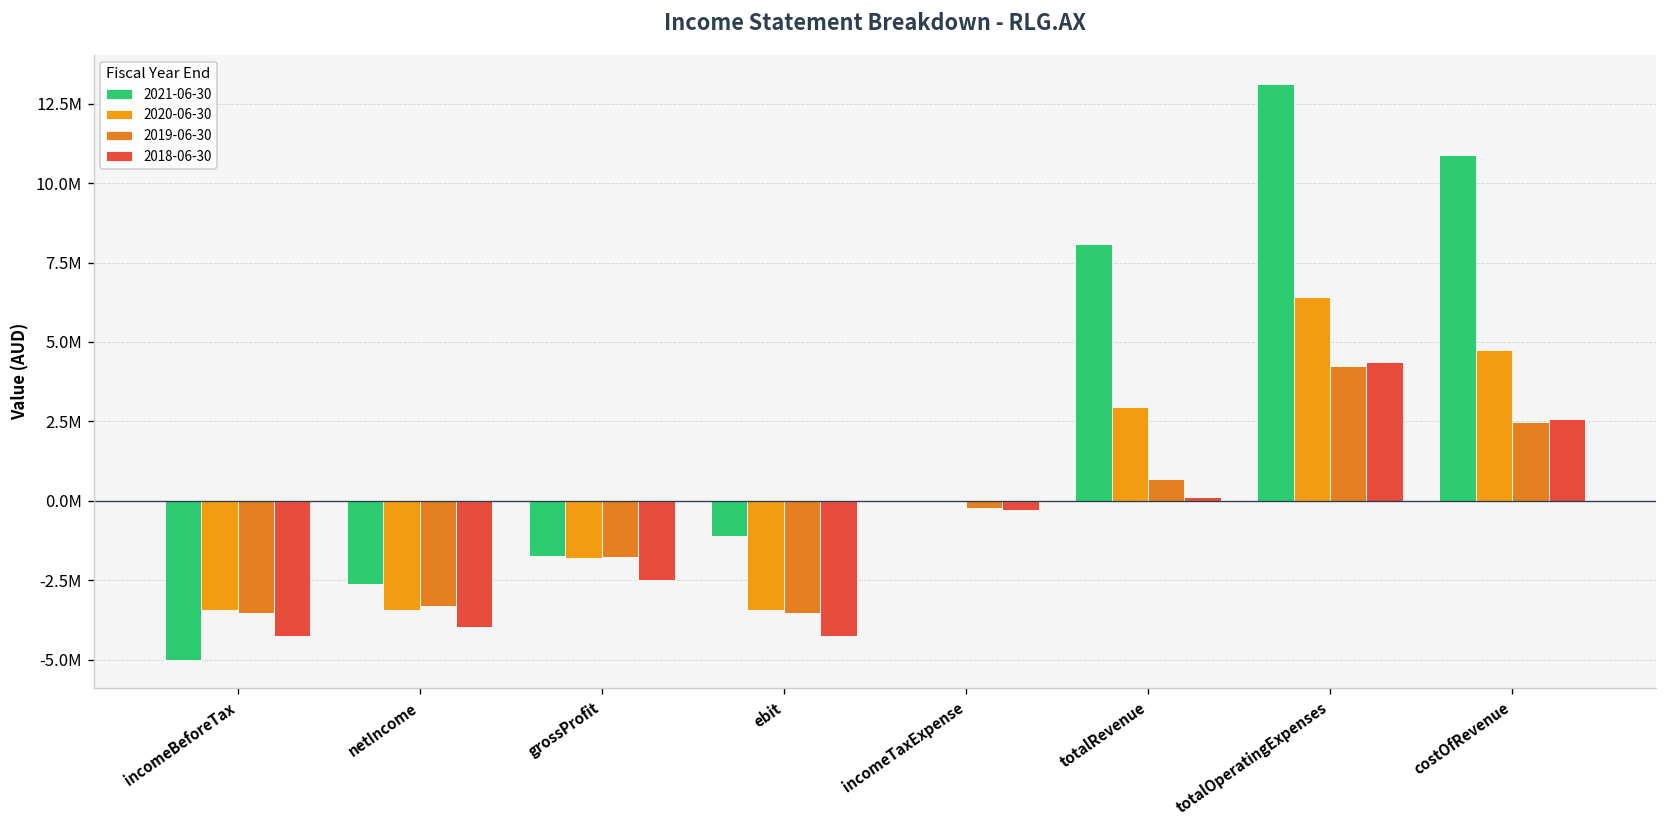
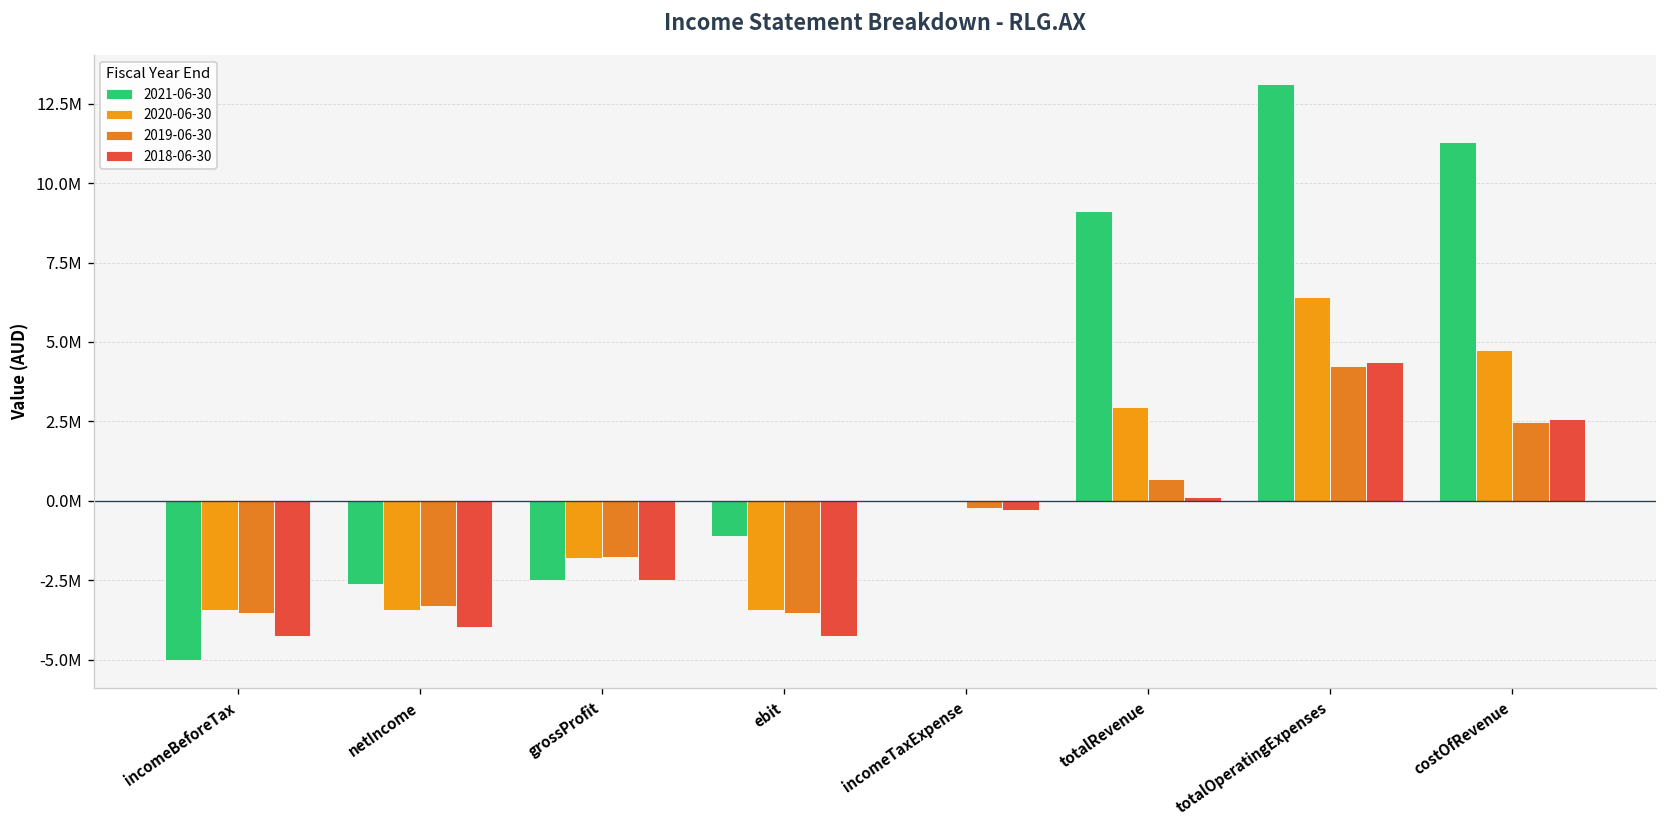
2021-06-30, grossProfit: -1700000 -> -2500000
2021-06-30, totalRevenue: 8100000 -> 9100000
2021-06-30, costOfRevenue: 10900000 -> 11300000
